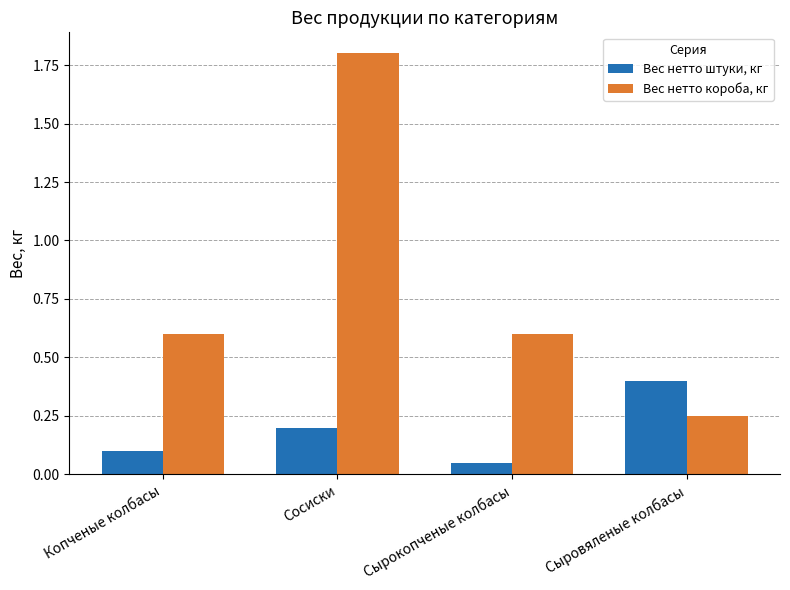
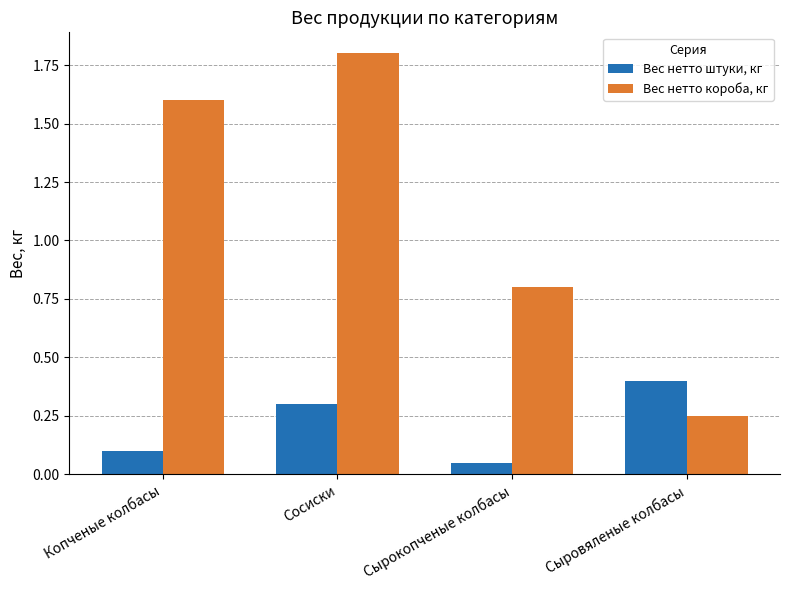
Вес нетто короба, кг, Копченые колбасы: 0.6 -> 1.6
Вес нетто штуки, кг, Сосиски: 0.2 -> 0.3
Вес нетто короба, кг, Сырокопченые колбасы: 0.6 -> 0.8
